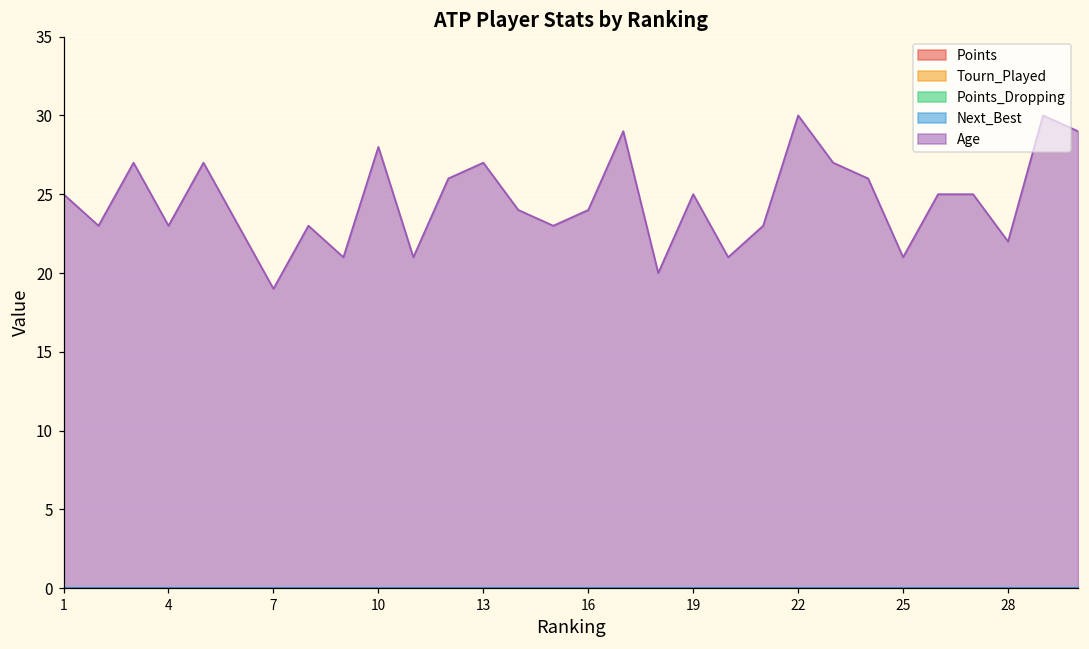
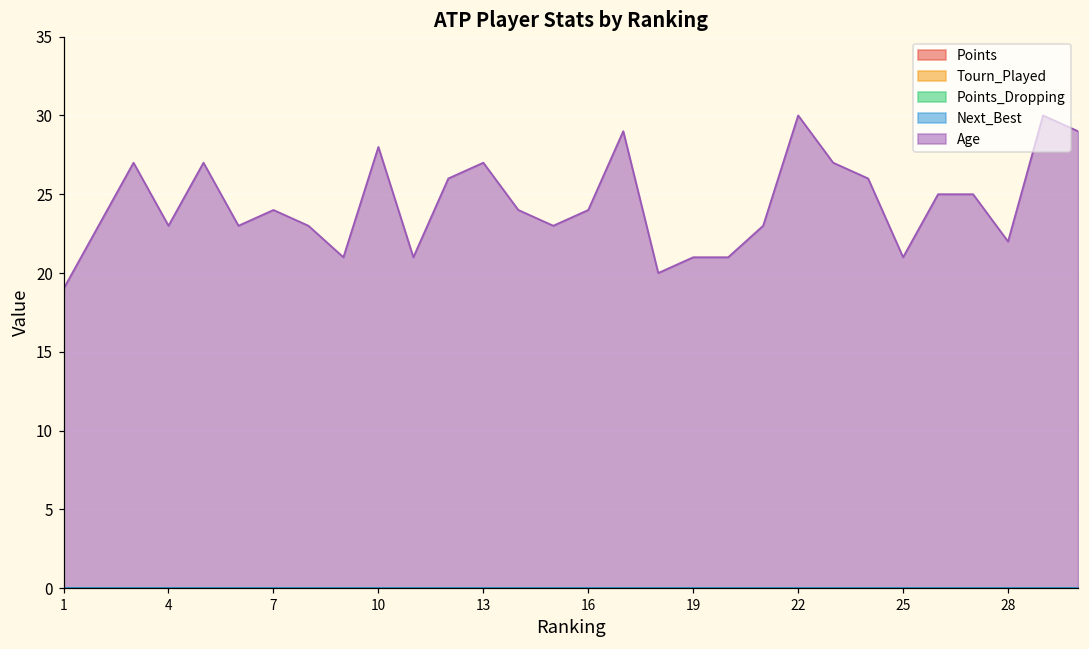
Age, 1: 25 -> 19
Age, 7: 19 -> 24
Age, 19: 25 -> 21
